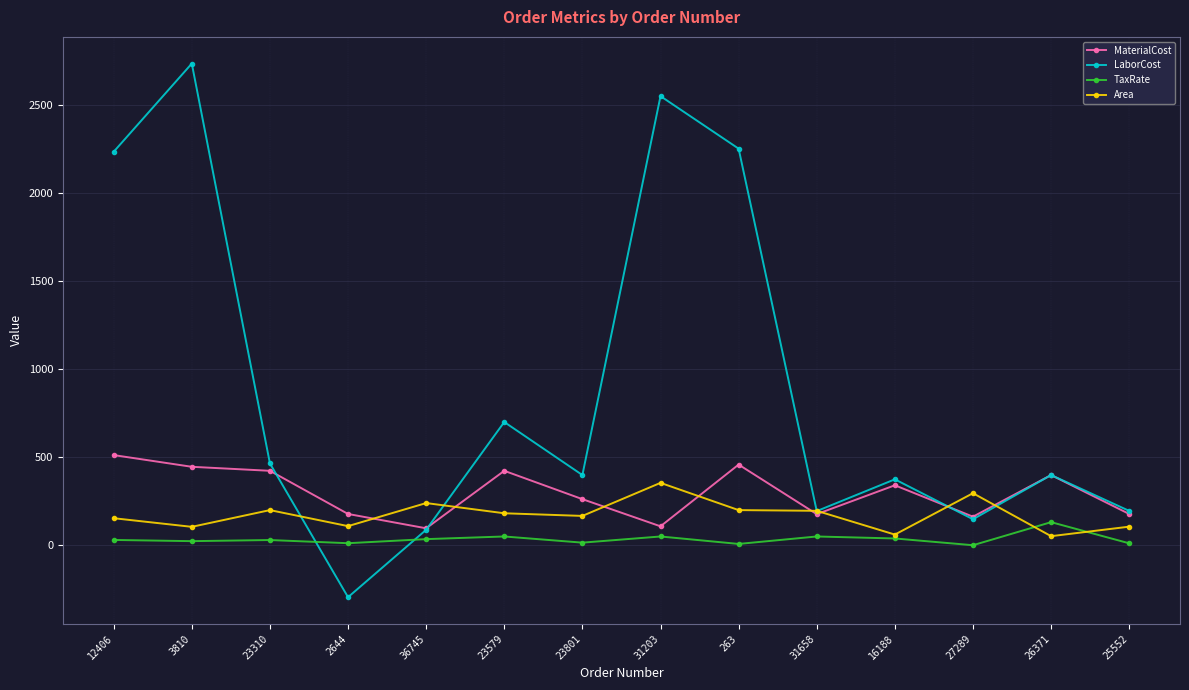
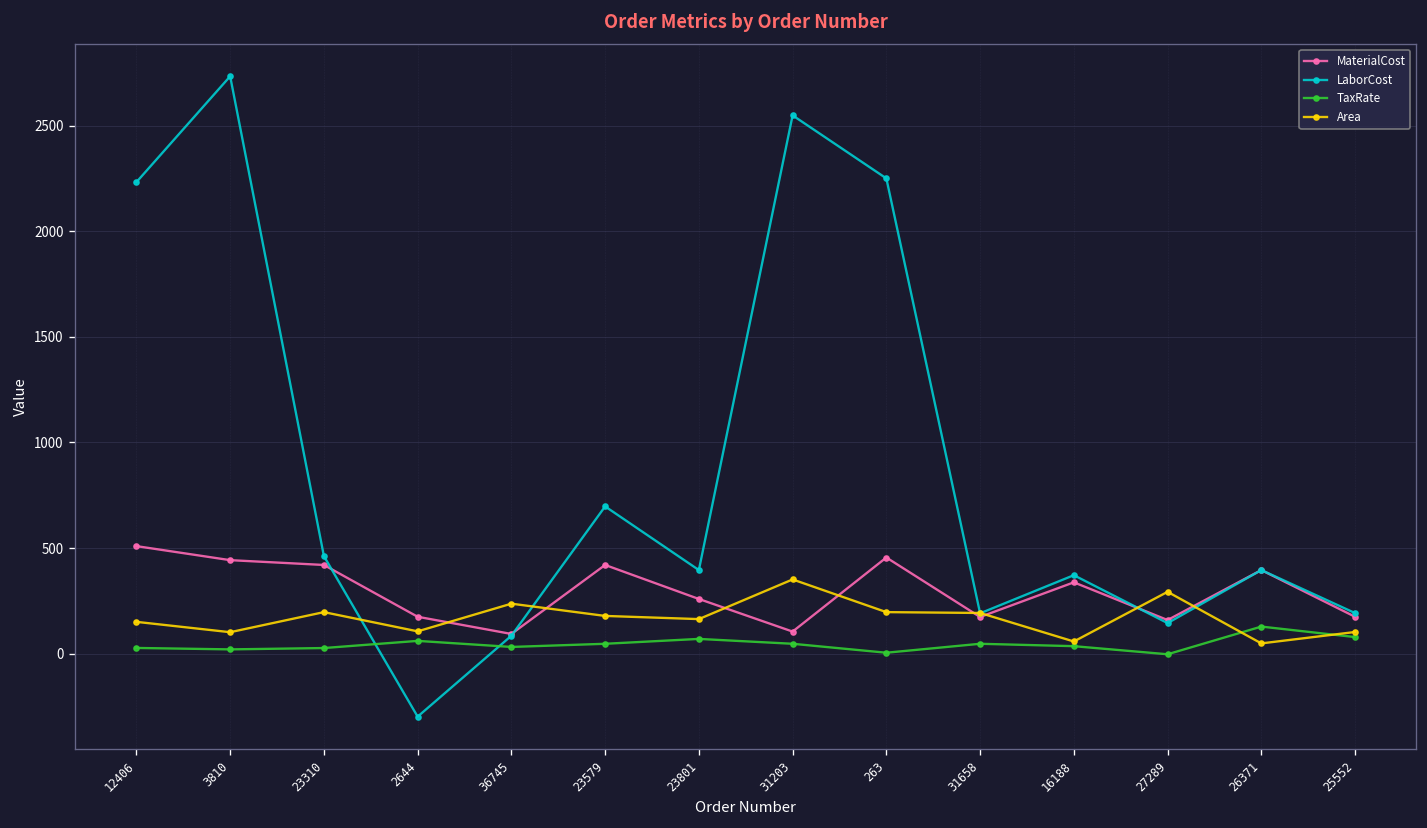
TaxRate, 2644: 10 -> 60
TaxRate, 23801: 10 -> 70
TaxRate, 25552: 10 -> 80
